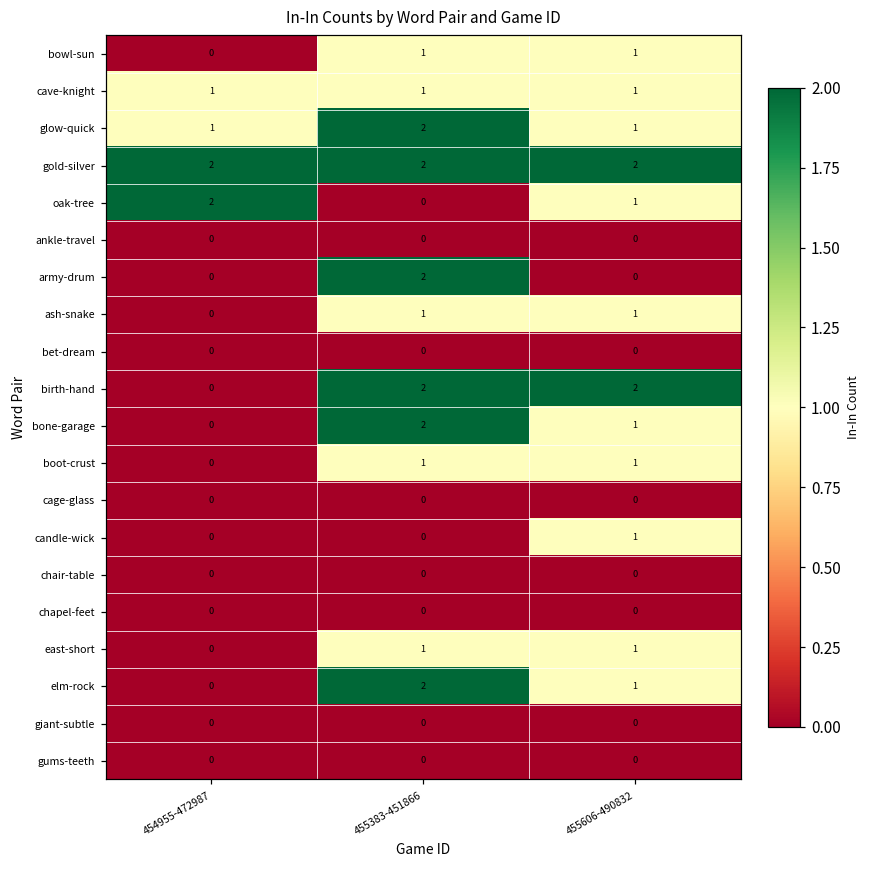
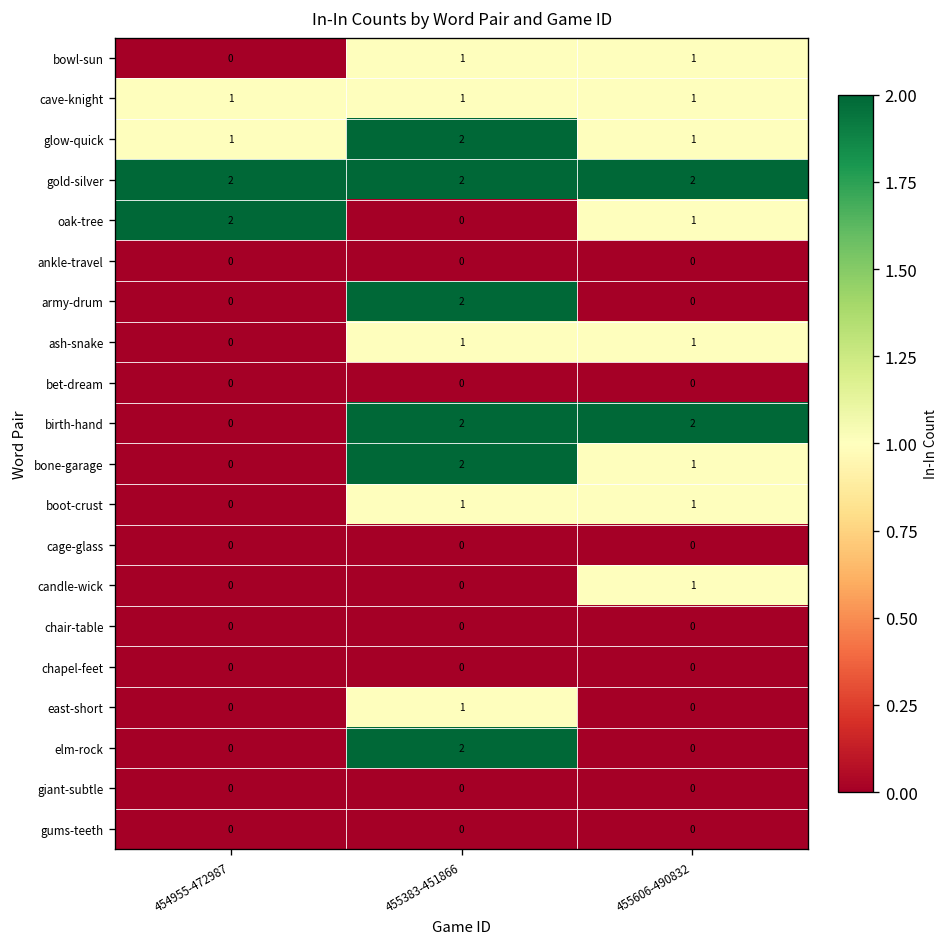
east-short, 455606-490832: 1 -> 0
elm-rock, 455606-490832: 1 -> 0
